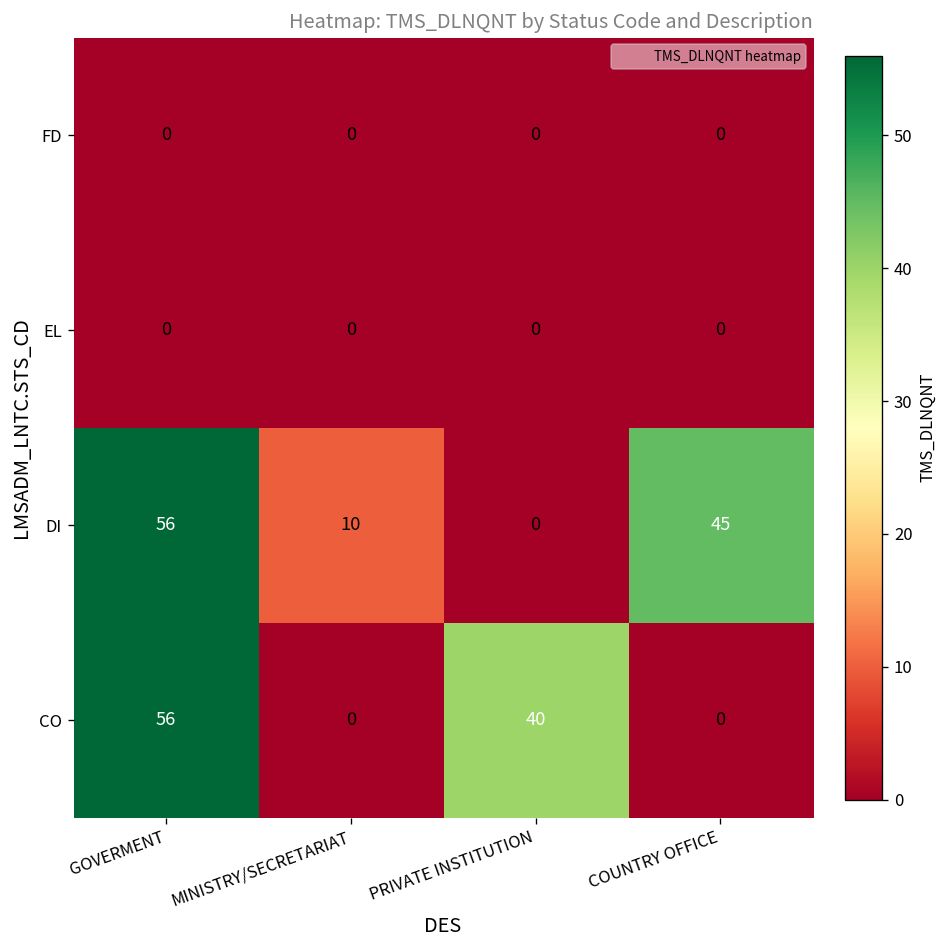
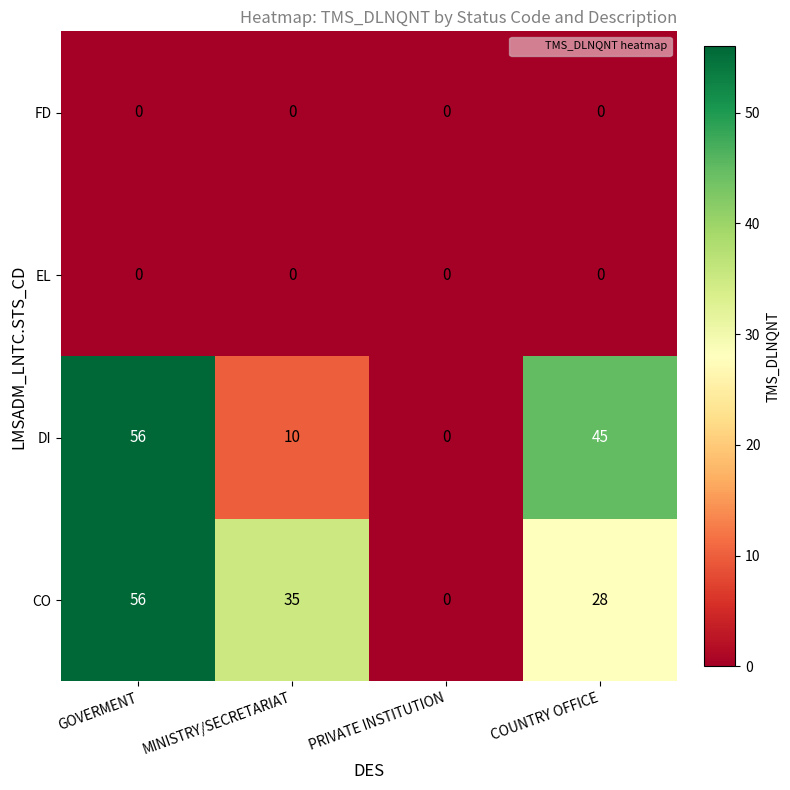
CO, MINISTRY/SECRETARIAT: 0 -> 35
CO, PRIVATE INSTITUTION: 40 -> 0
CO, COUNTRY OFFICE: 0 -> 28
